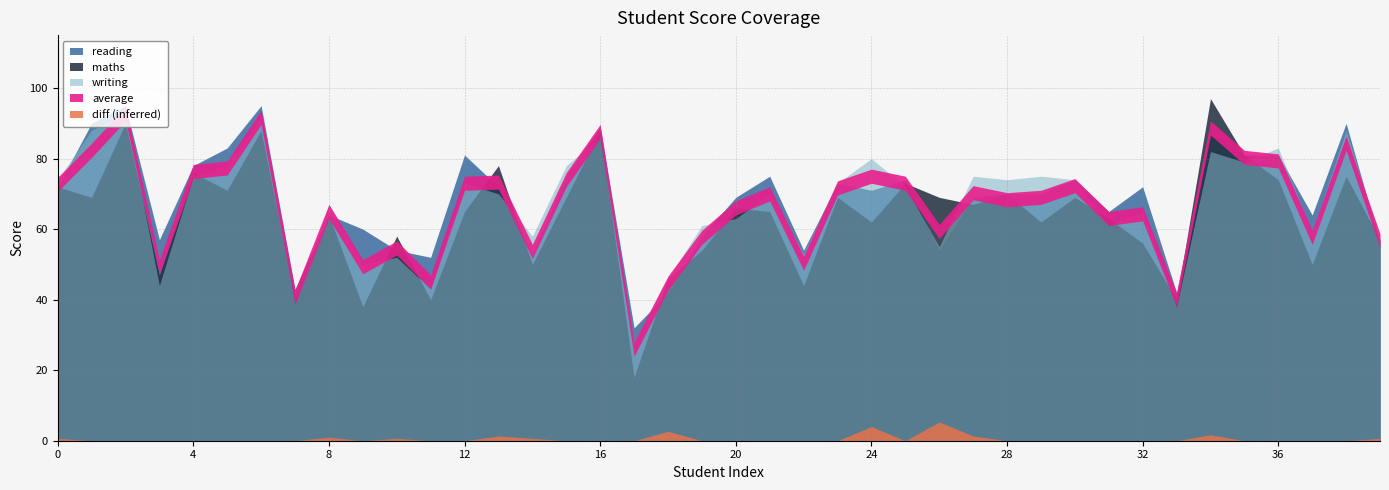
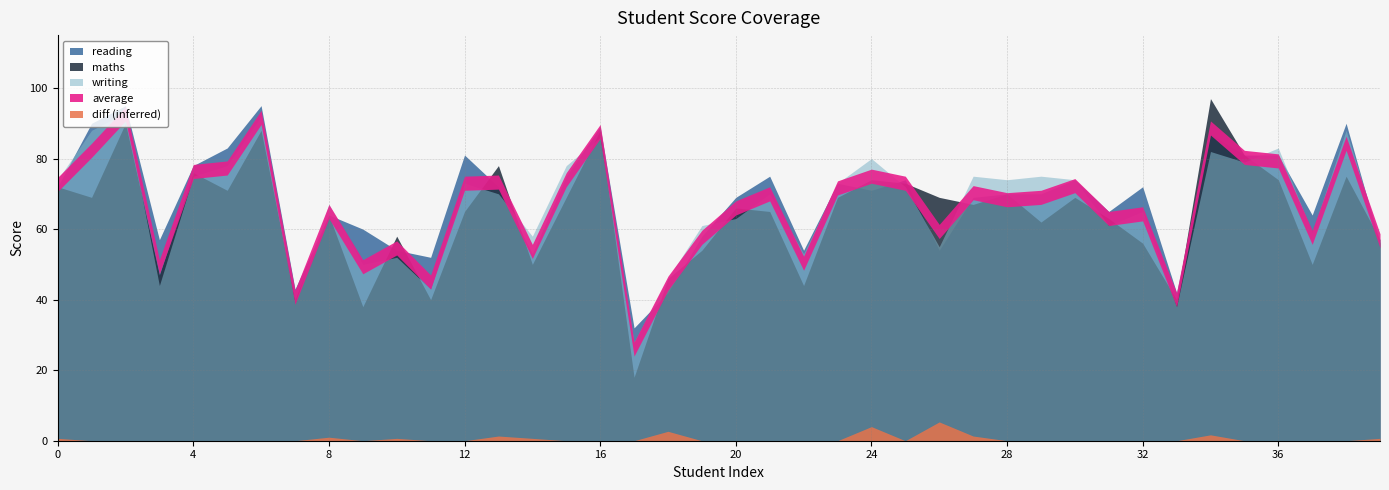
maths, 24: 62 -> 74
